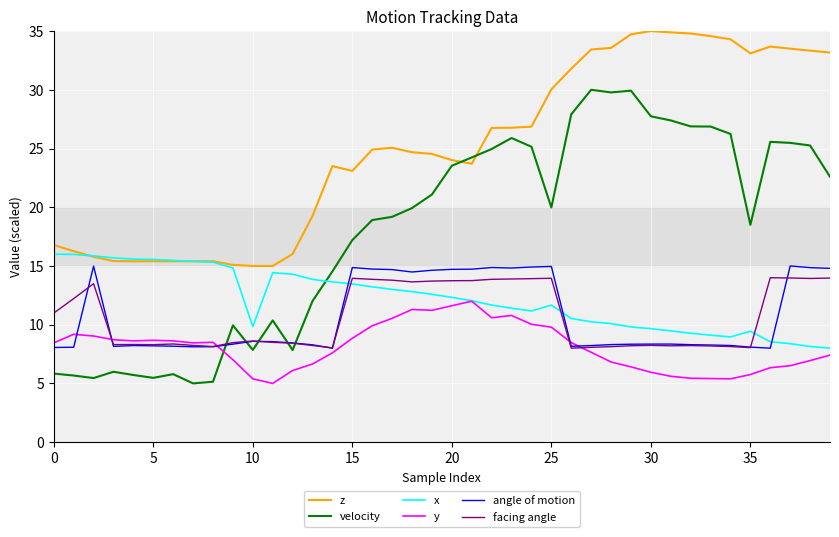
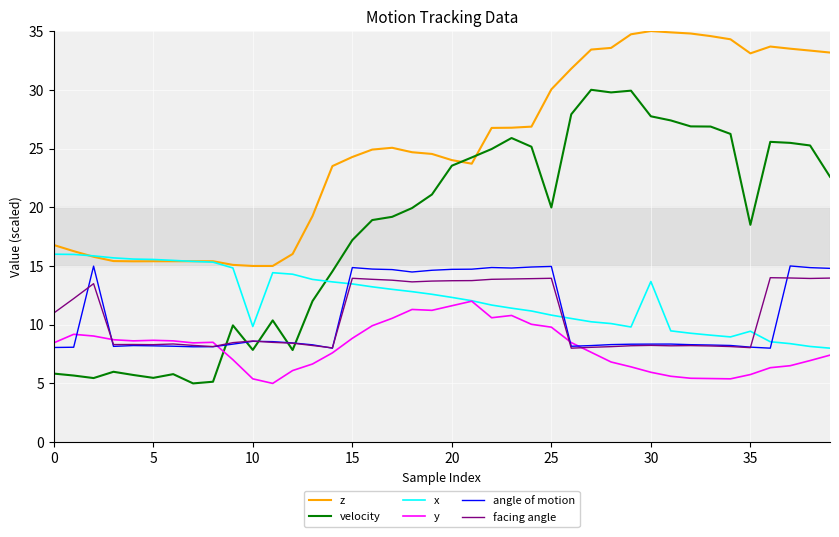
z, 15: 23.1 -> 24.3
x, 25: 11.7 -> 10.8
x, 30: 9.7 -> 13.7
